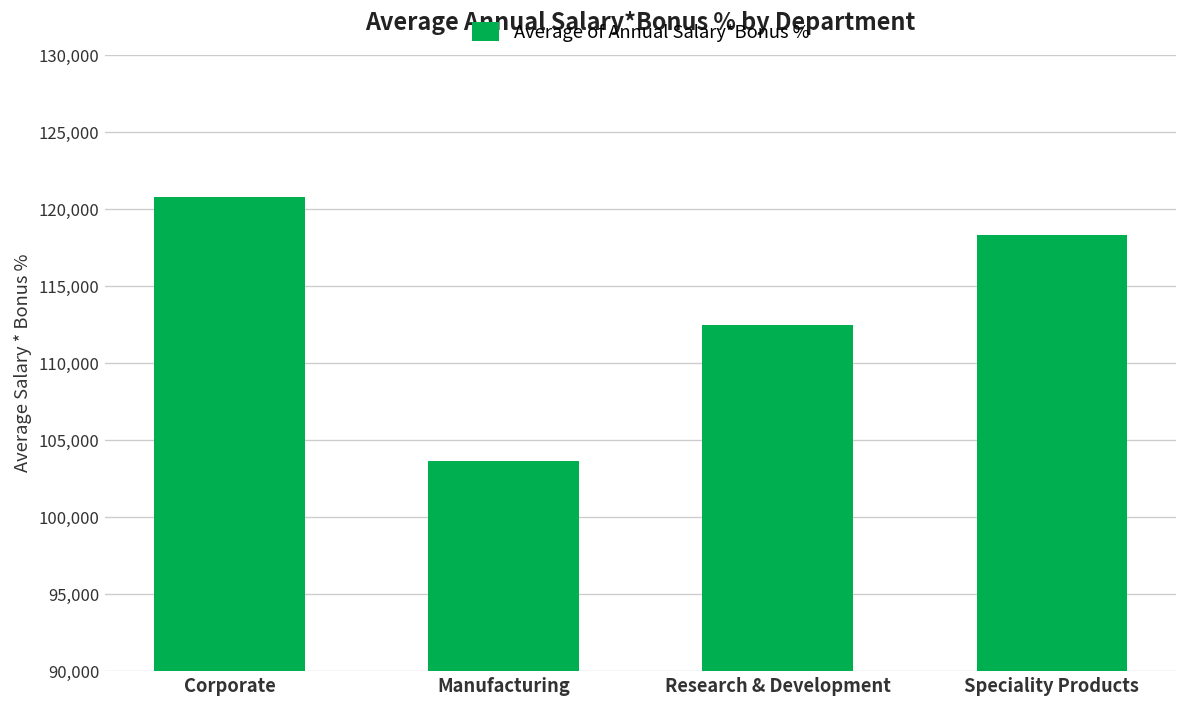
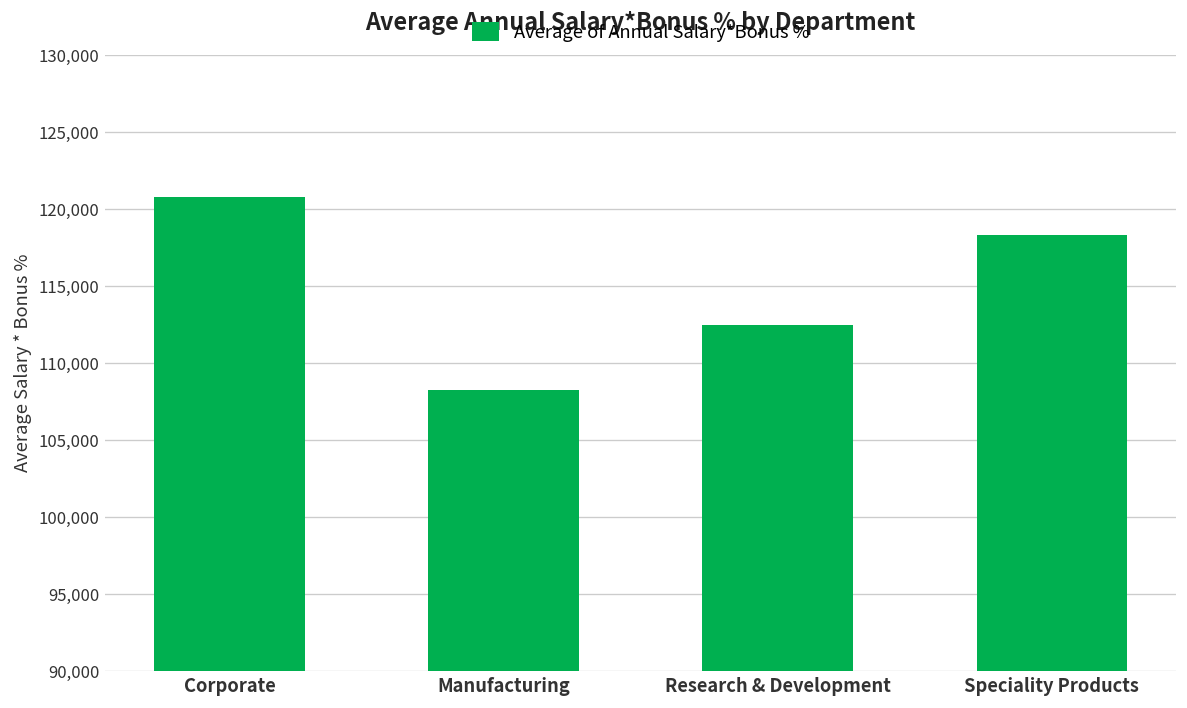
Manufacturing: 103,700 -> 108,200
